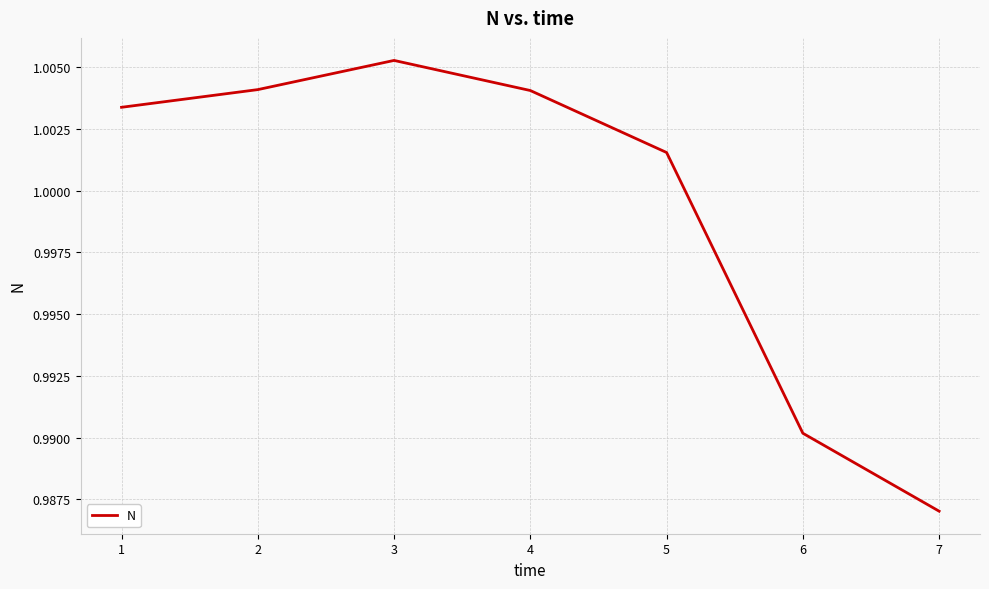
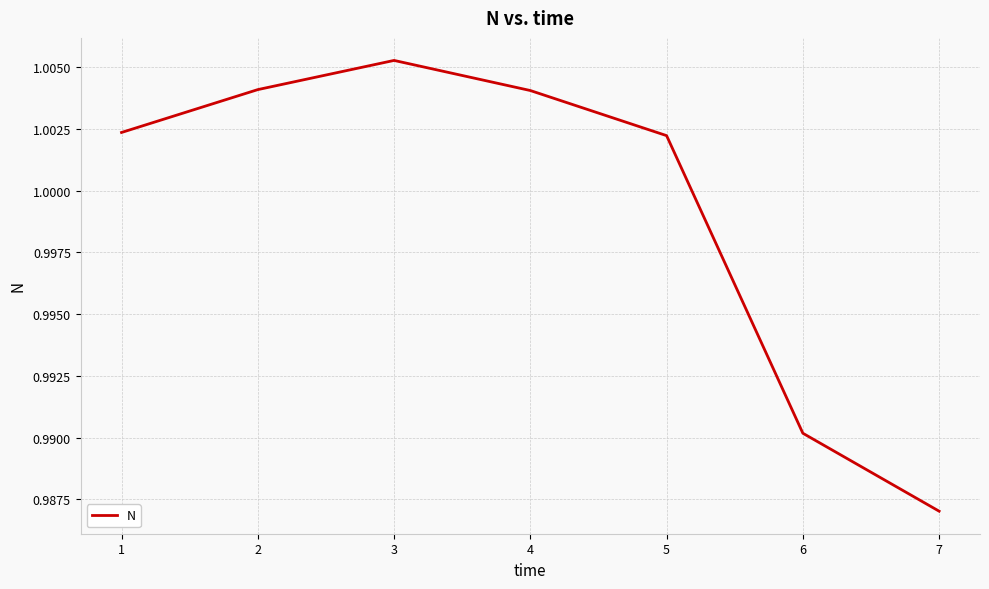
1: 1.0034 -> 1.0024
5: 1.0015 -> 1.0022
